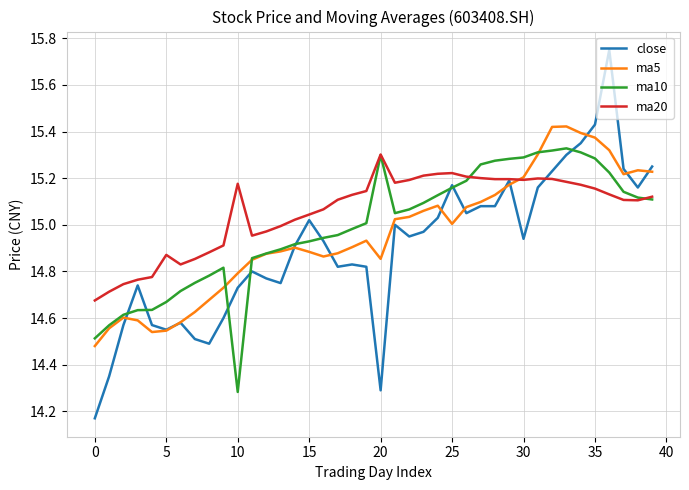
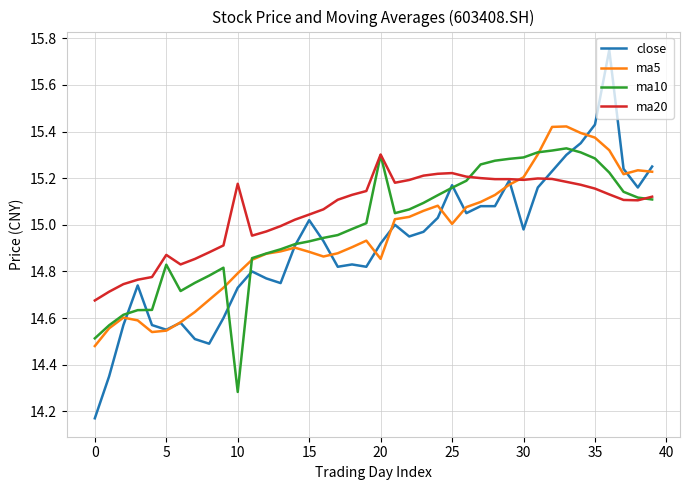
ma10, 5: 14.67 -> 14.83
close, 20: 14.29 -> 14.92
close, 30: 14.94 -> 14.98
